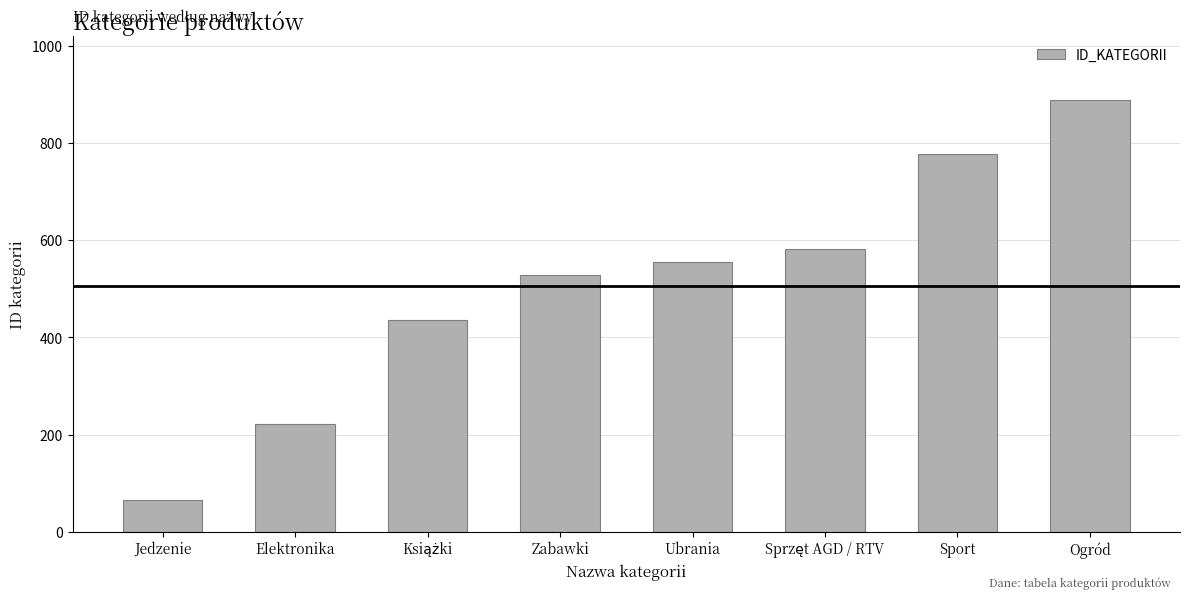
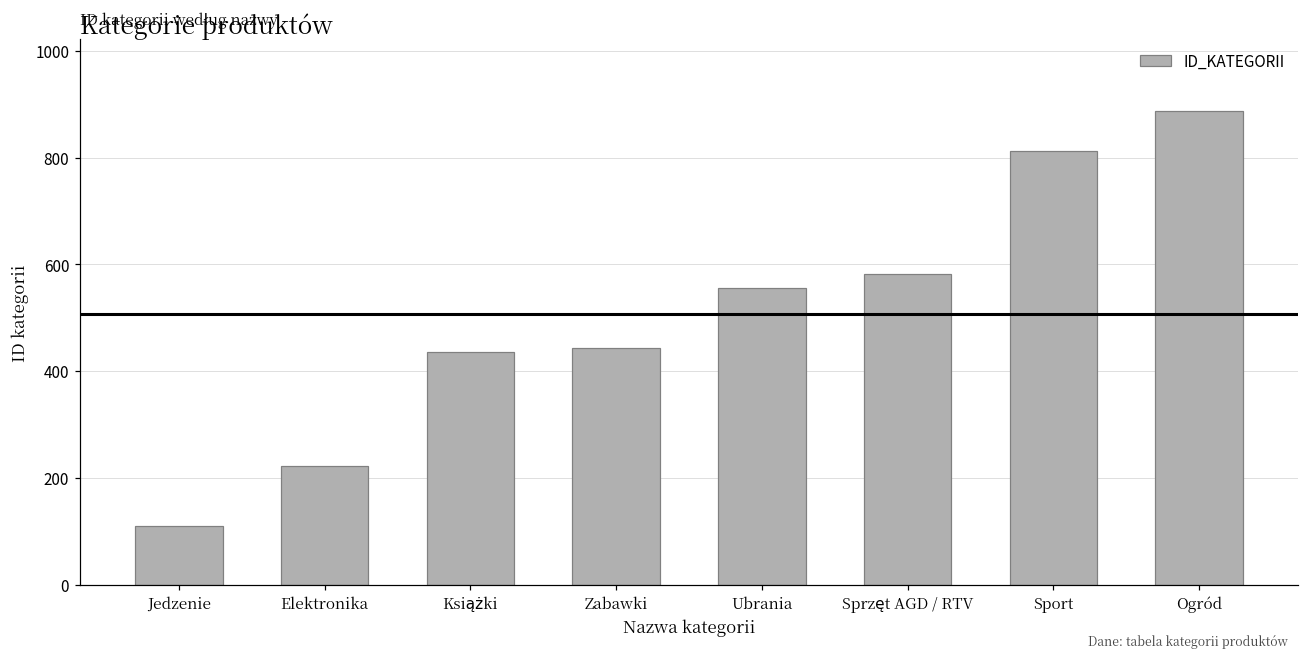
Jedzenie: 70 -> 110
Zabawki: 530 -> 440
Sport: 780 -> 810
